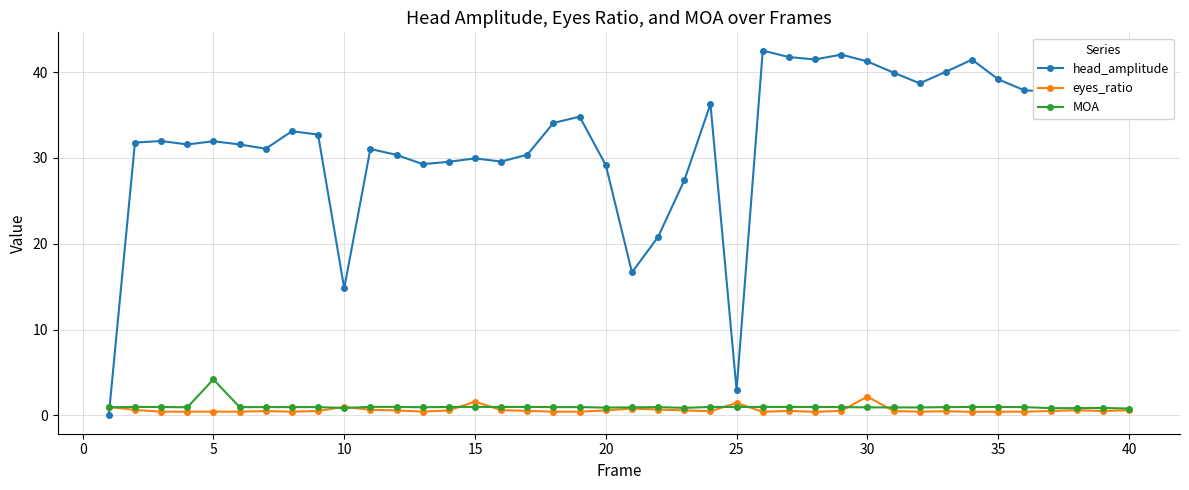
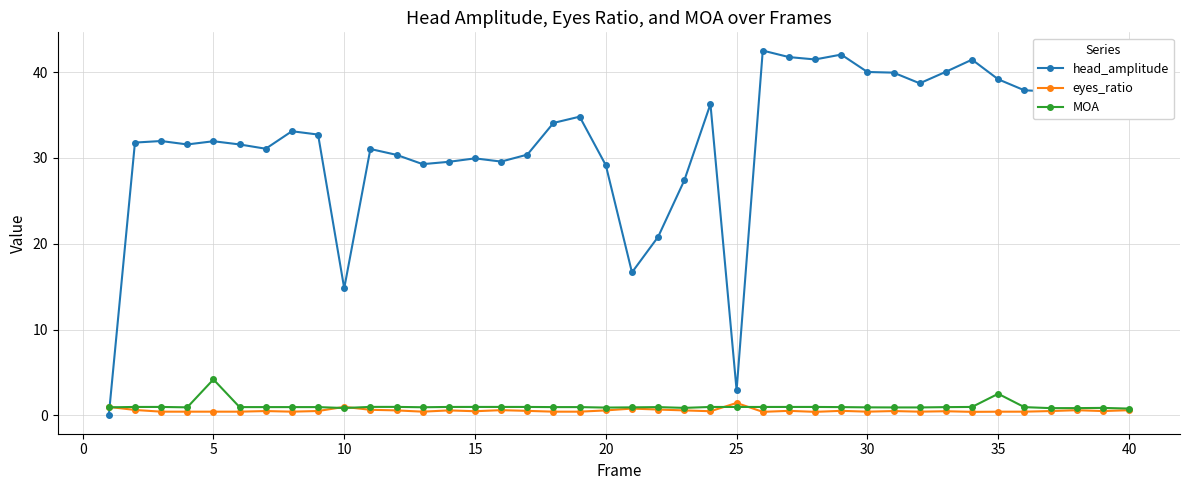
eyes_ratio, 15: 2 -> 0
head_amplitude, 30: 41 -> 40
eyes_ratio, 30: 2 -> 0
MOA, 35: 1 -> 3
